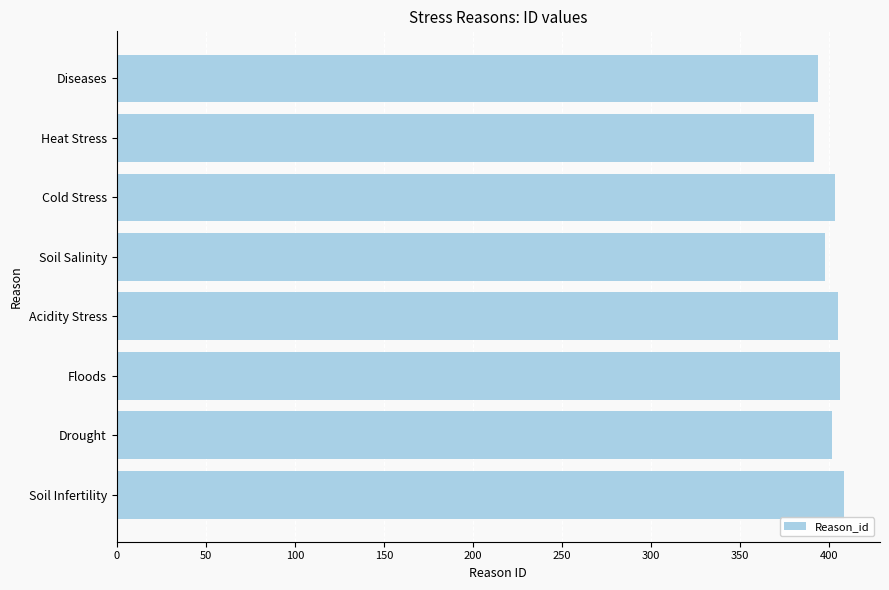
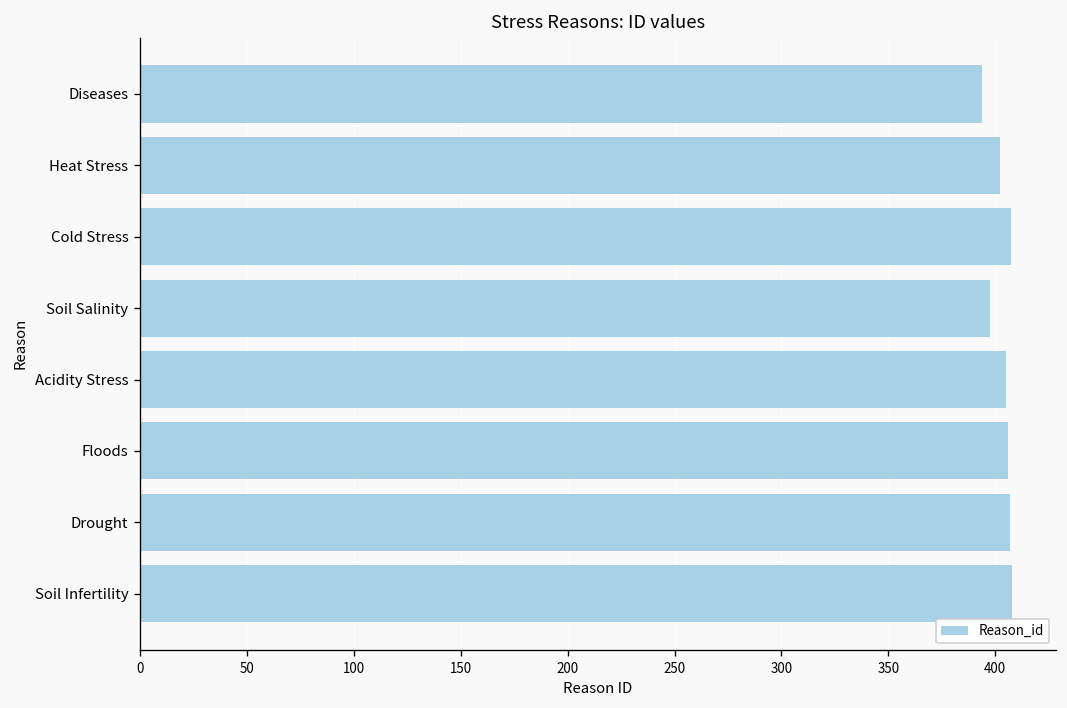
Heat Stress: 391 -> 402
Cold Stress: 403 -> 408
Drought: 401 -> 407
